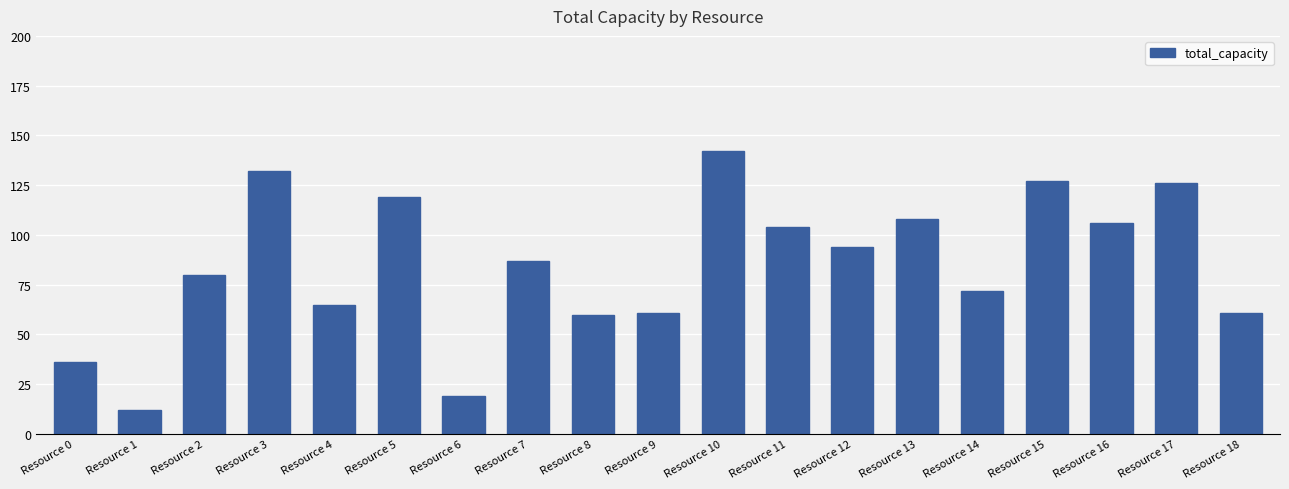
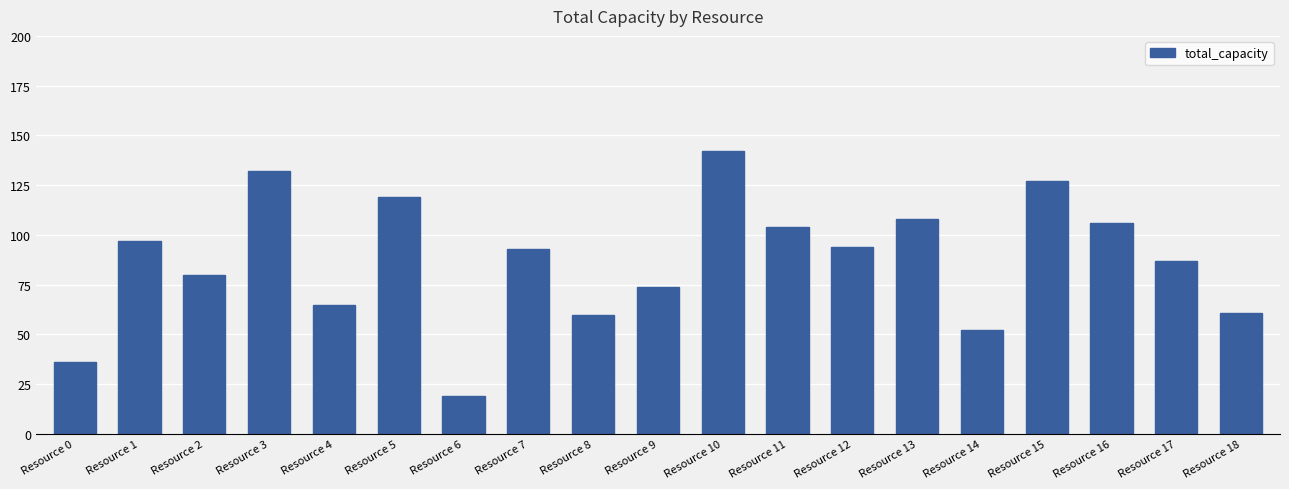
Resource 1: 12 -> 97
Resource 7: 87 -> 93
Resource 9: 61 -> 74
Resource 14: 72 -> 52
Resource 17: 126 -> 87
